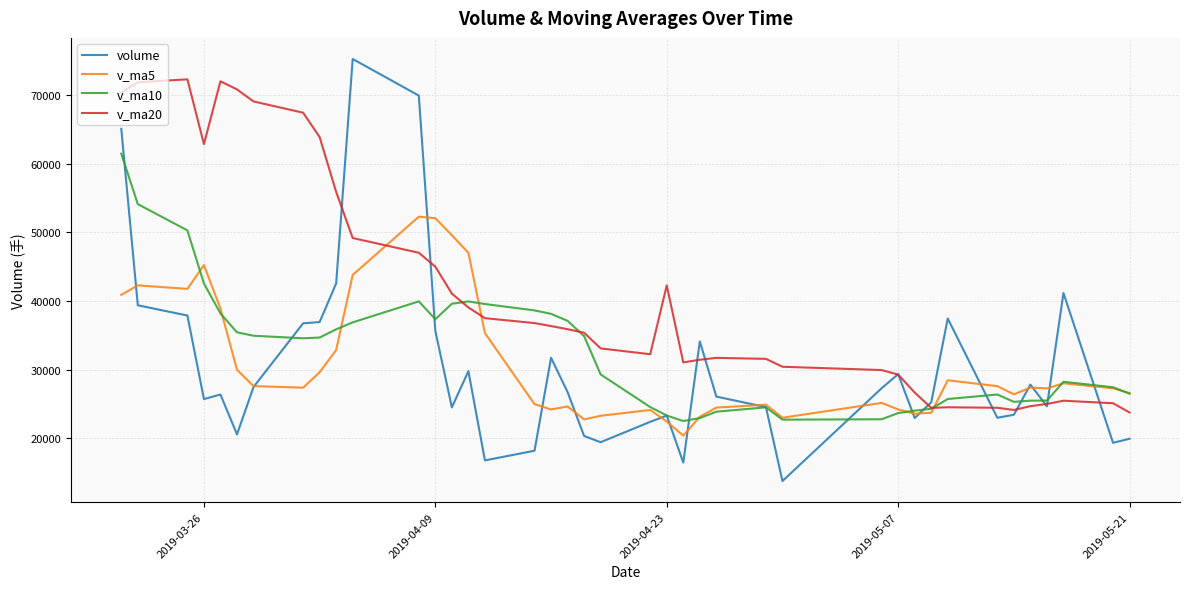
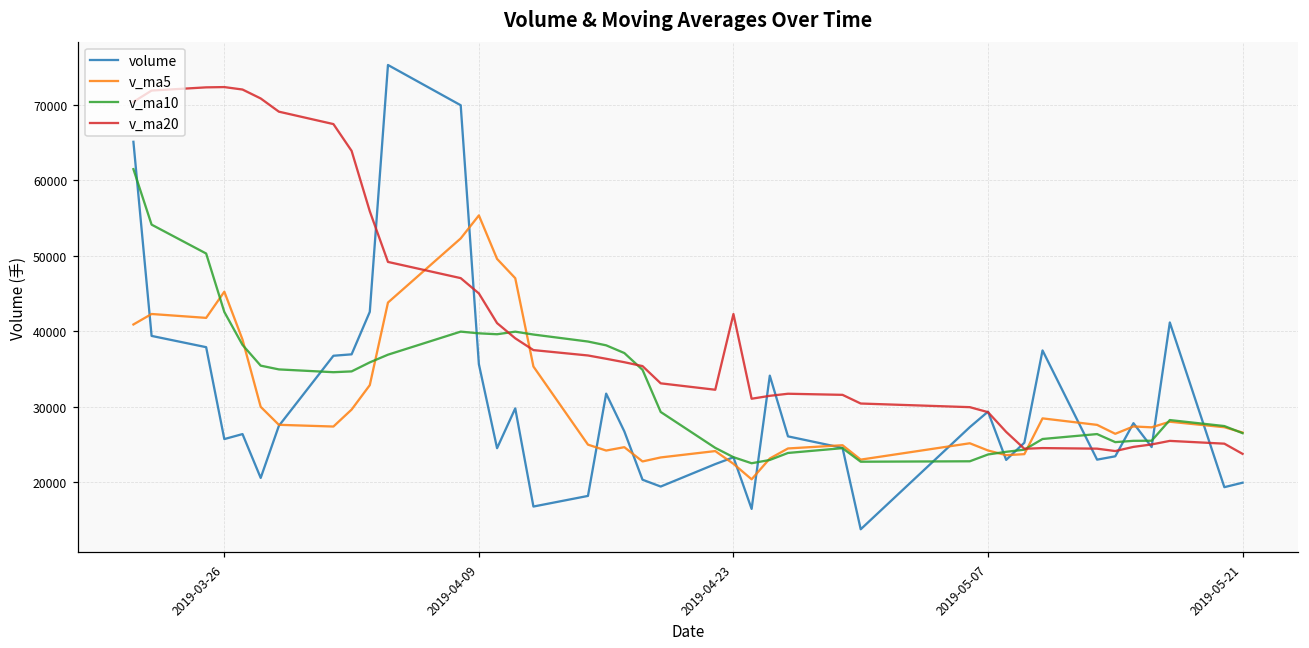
v_ma20, 2019-03-26: 63000 -> 72000
v_ma5, 2019-04-09: 52000 -> 55000
v_ma10, 2019-04-09: 37000 -> 40000
